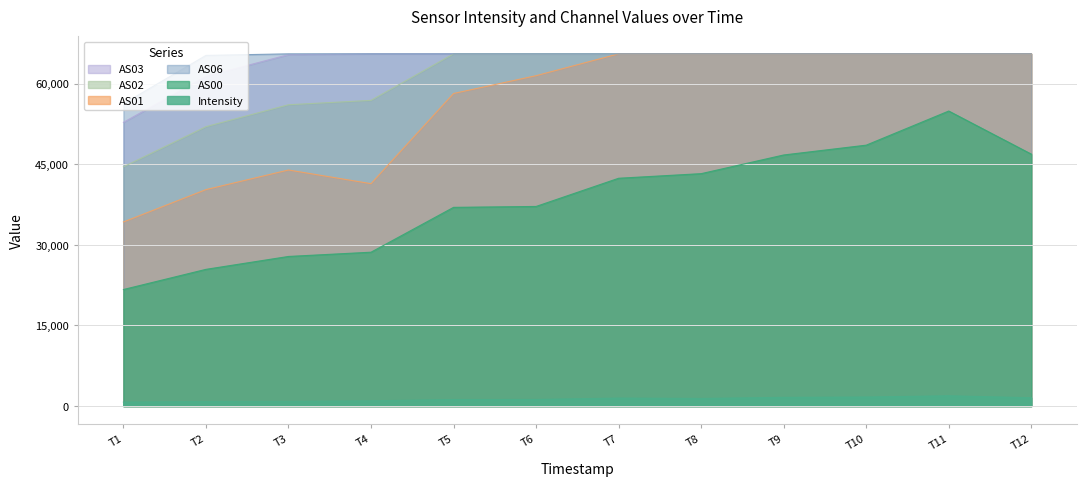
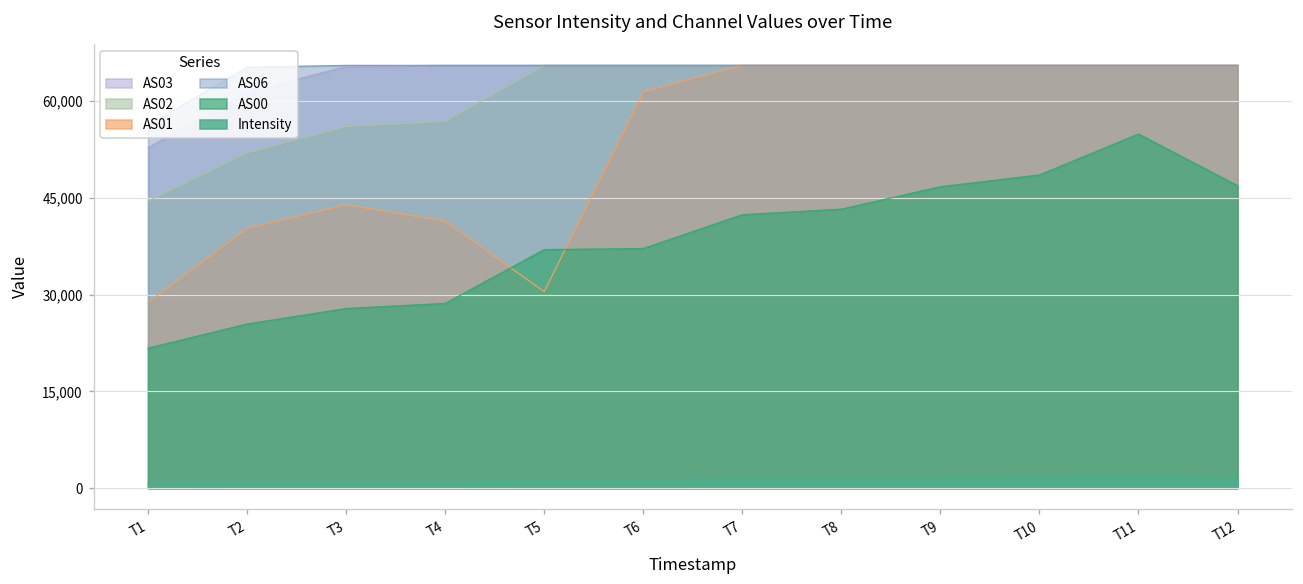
AS01, T1: 34,000 -> 29,000
AS01, T5: 58,000 -> 30,000
